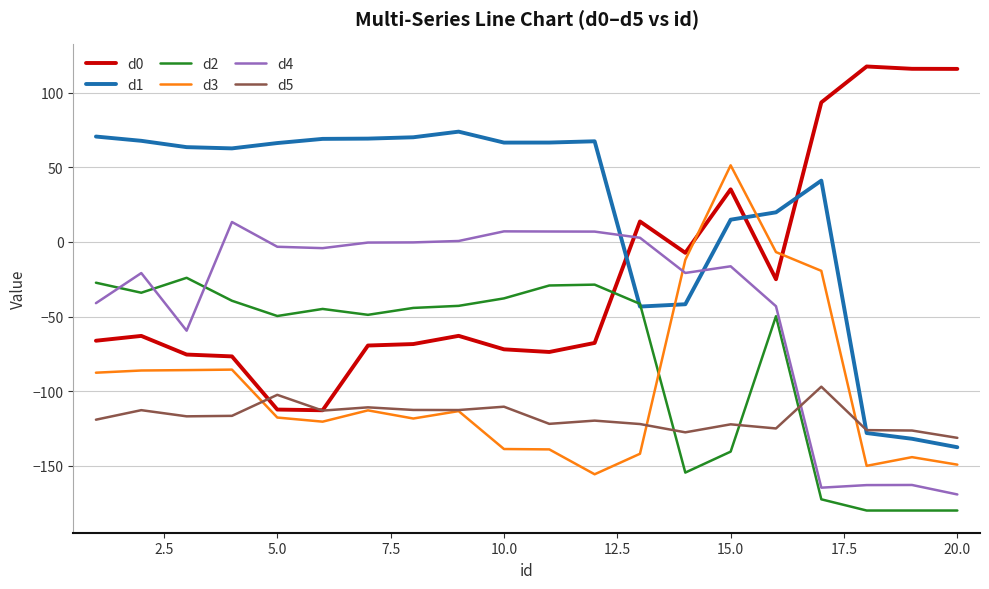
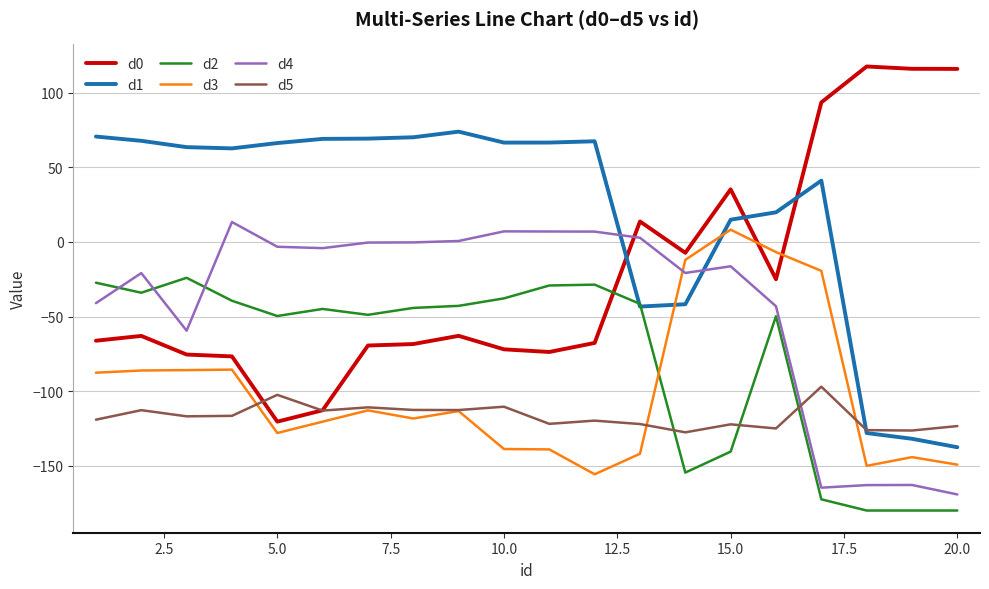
d0, 5.0: -112 -> -120
d3, 5.0: -118 -> -128
d3, 15.0: 51 -> 8
d5, 20.0: -131 -> -123
